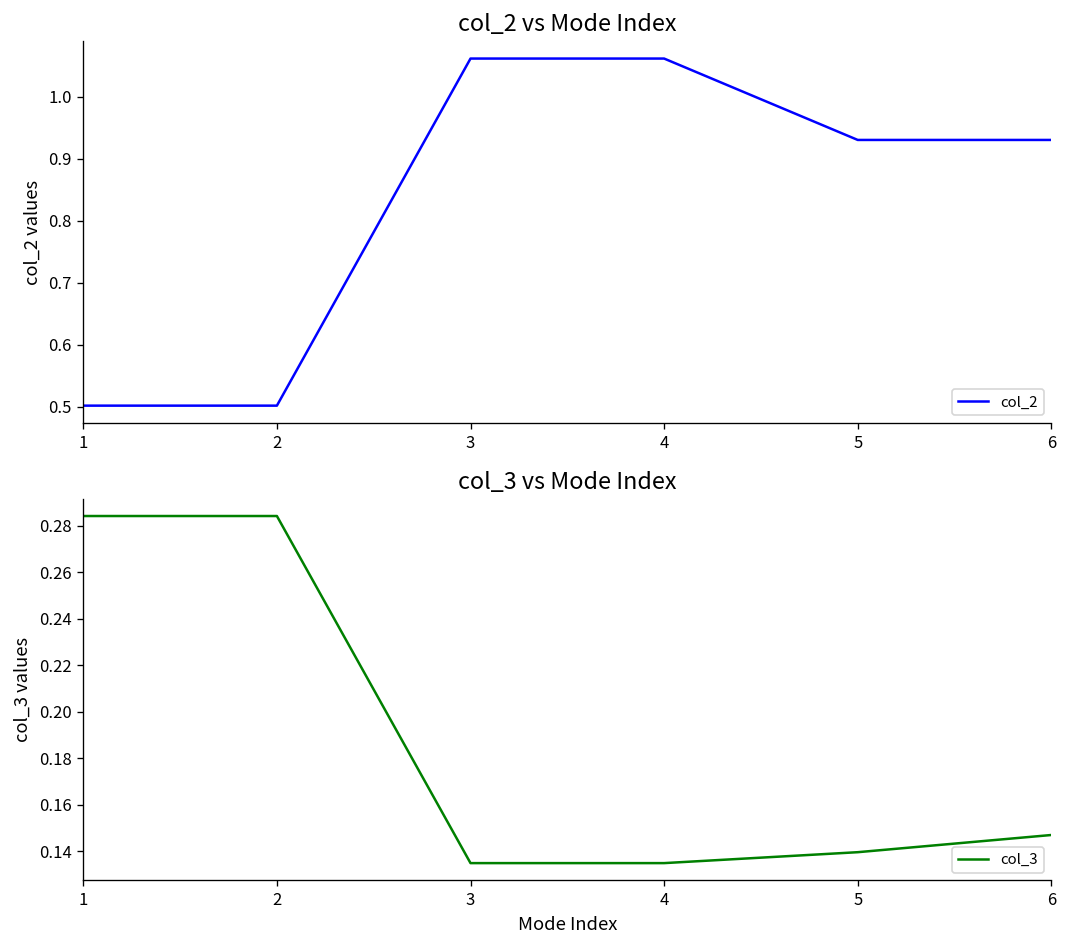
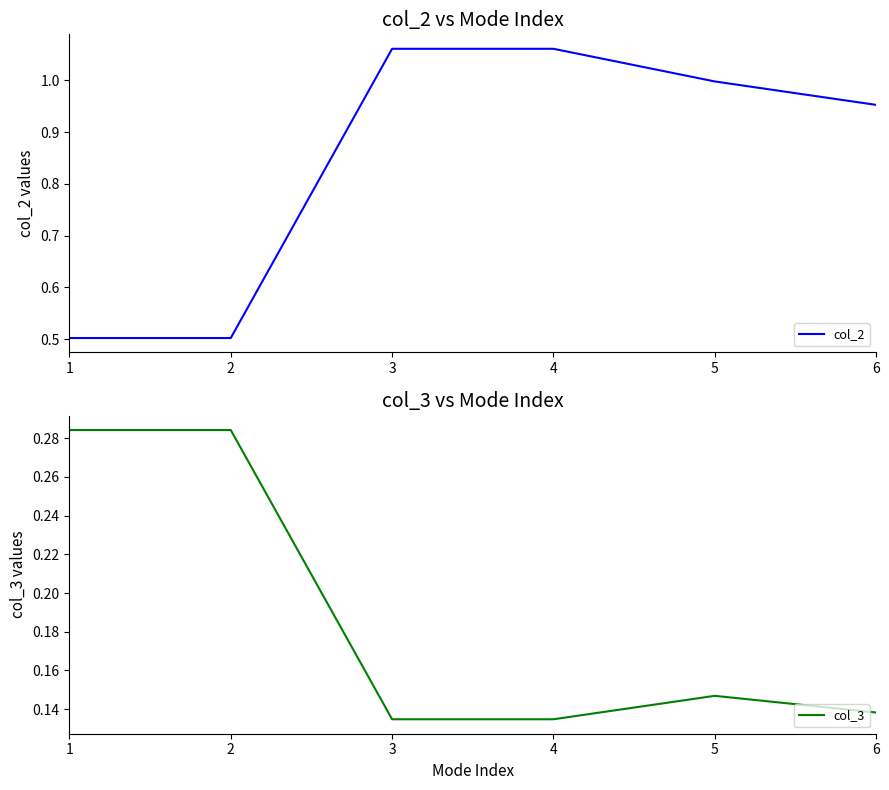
col_2 vs Mode Index, 5: 0.93 -> 1.00
col_2 vs Mode Index, 6: 0.93 -> 0.95
col_3 vs Mode Index, 5: 0.140 -> 0.147
col_3 vs Mode Index, 6: 0.147 -> 0.138
